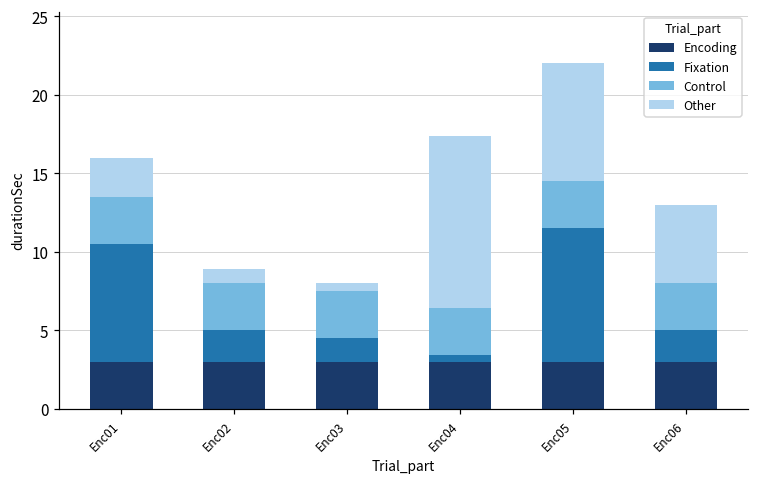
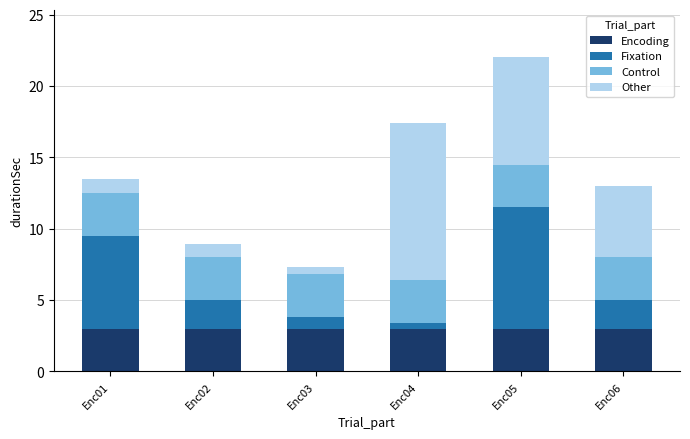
Fixation, Enc01: 7.5 -> 6.5
Other, Enc01: 2.5 -> 1.0
Fixation, Enc03: 1.5 -> 0.8
